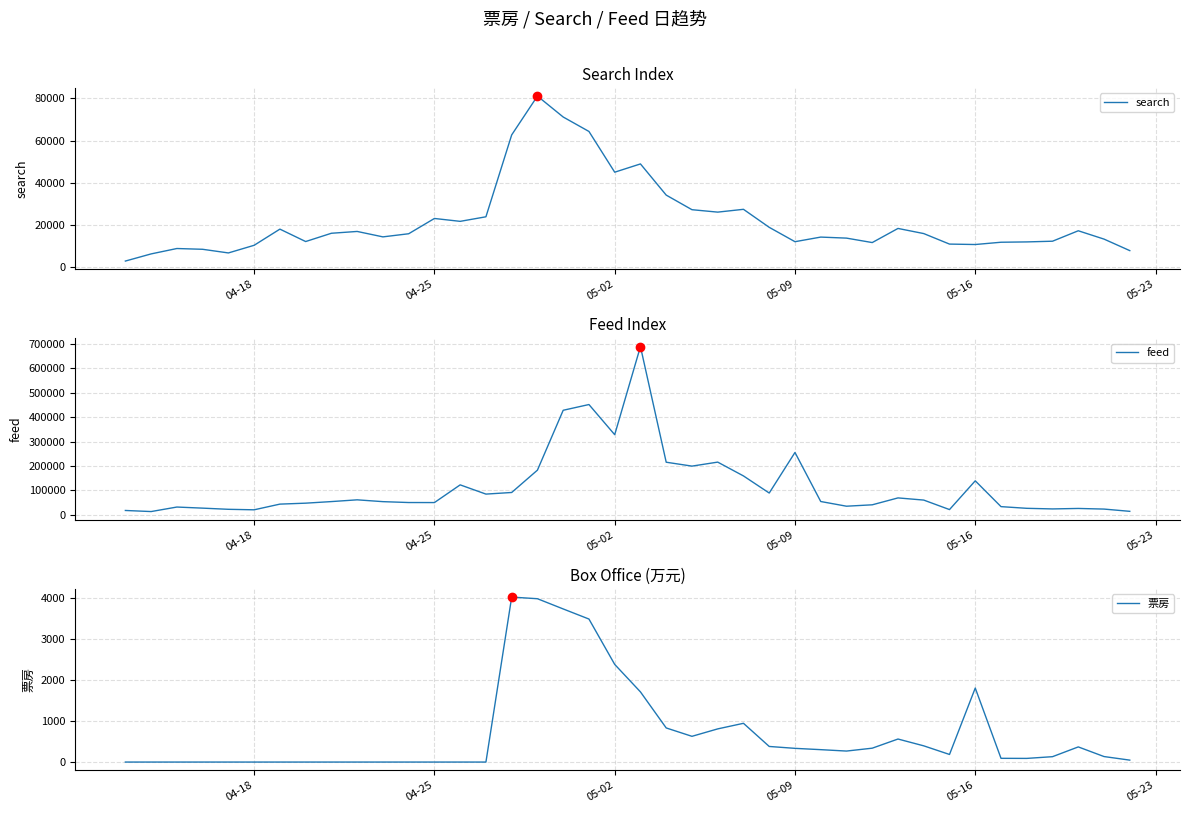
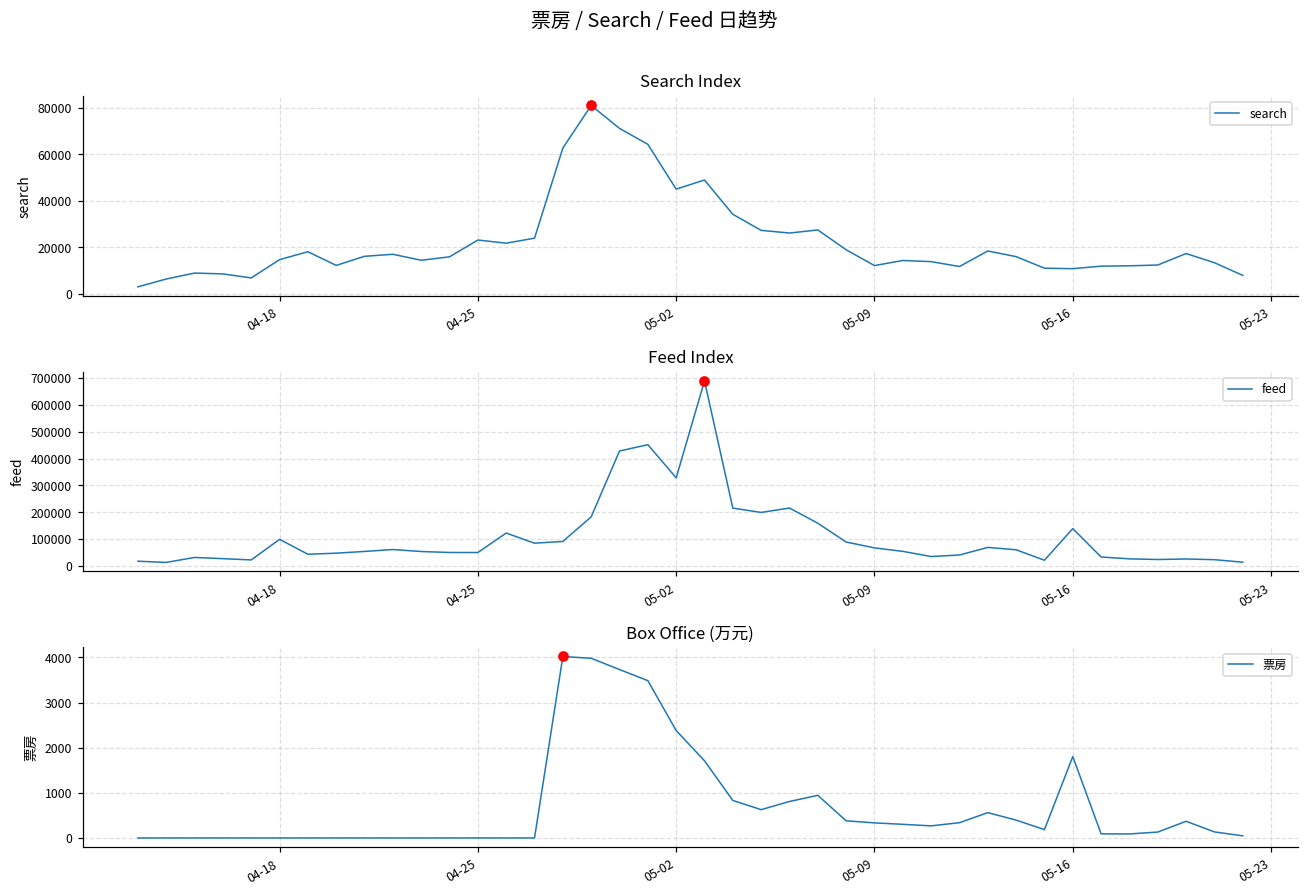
Search Index, search, 04-18: 10000 -> 15000
Feed Index, feed, 04-18: 20000 -> 100000
Feed Index, feed, 05-09: 260000 -> 70000
